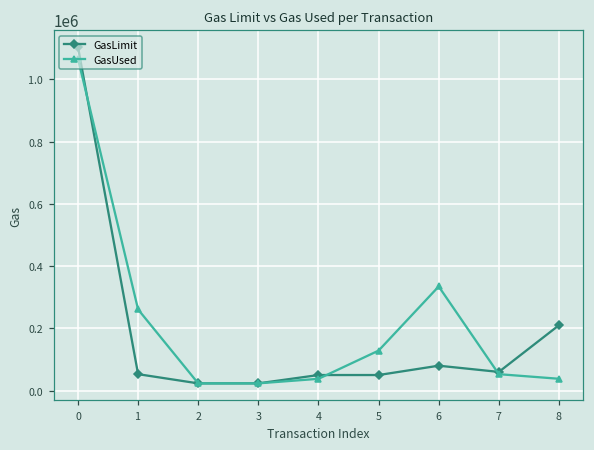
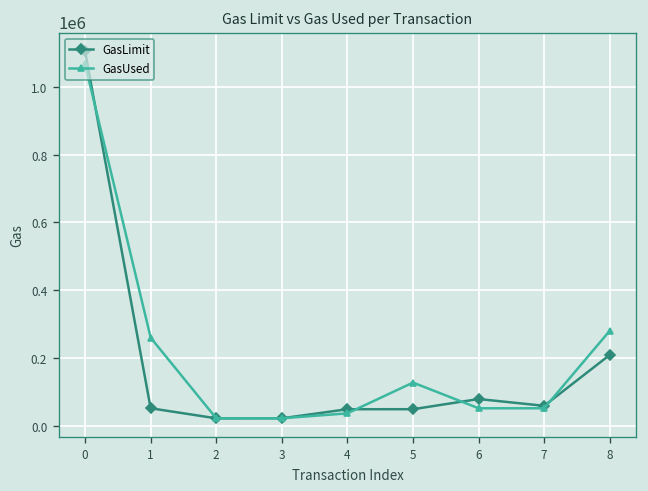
GasUsed, 6: 330000 -> 50000
GasUsed, 8: 40000 -> 280000
